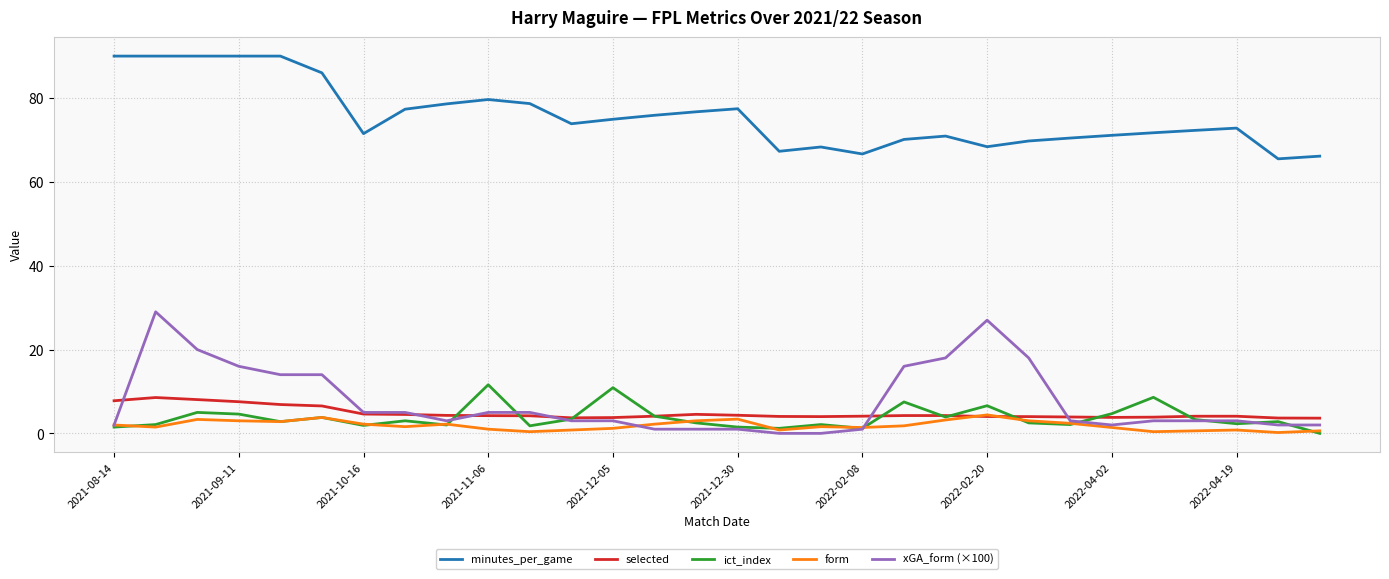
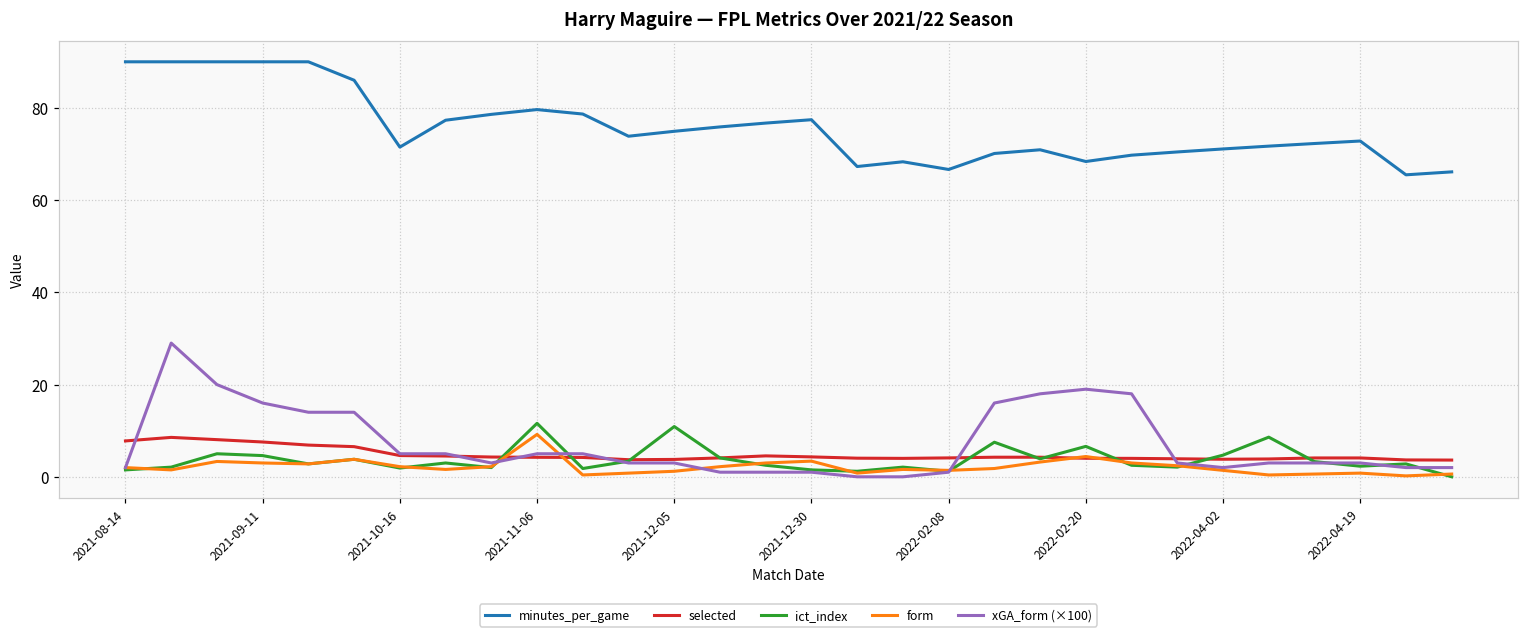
form, 2021-11-06: 1 -> 9
xGA_form (×100), 2022-02-20: 27 -> 19
